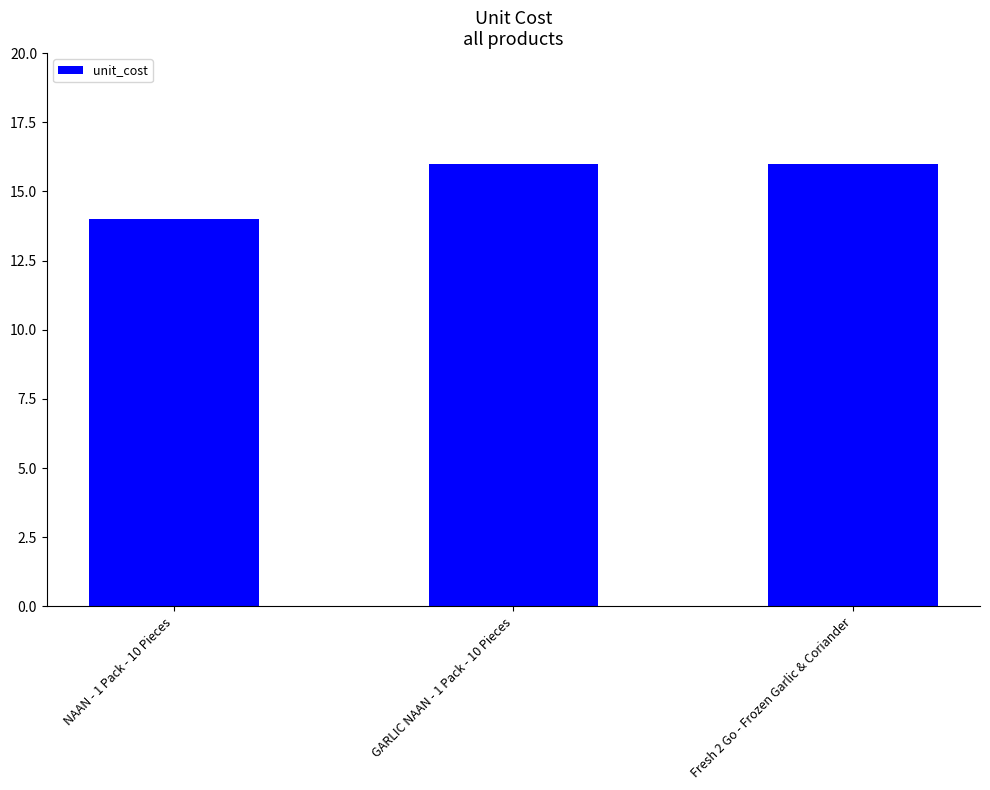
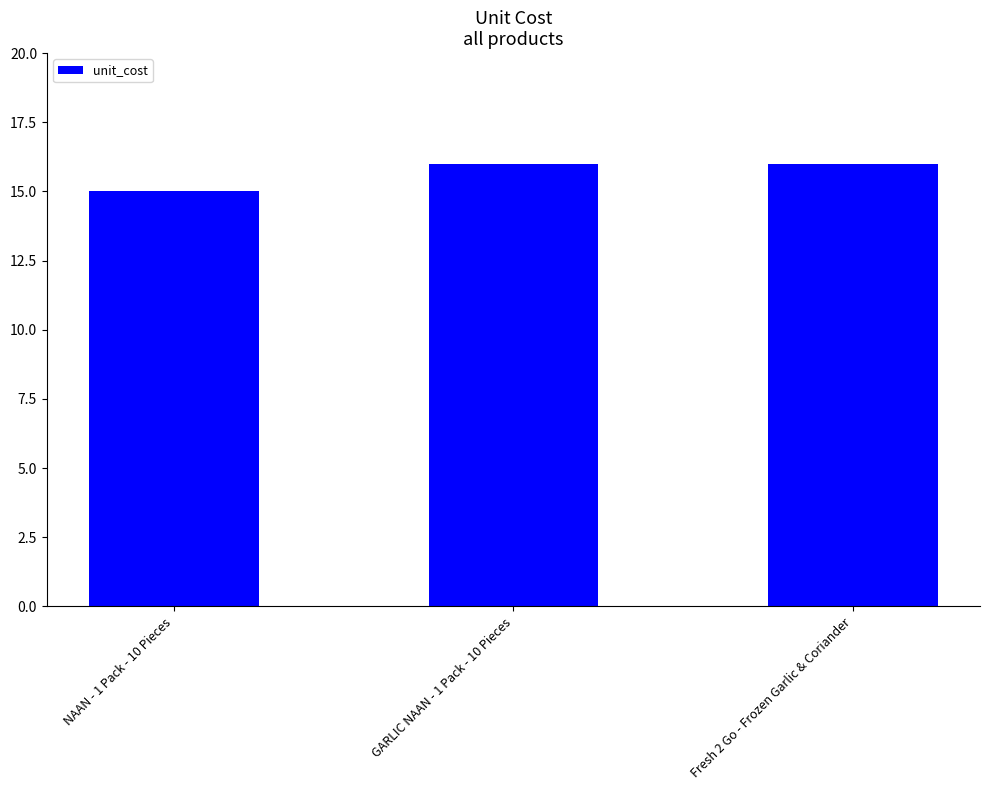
NAAN - 1 Pack - 10 Pieces: 14 -> 15
